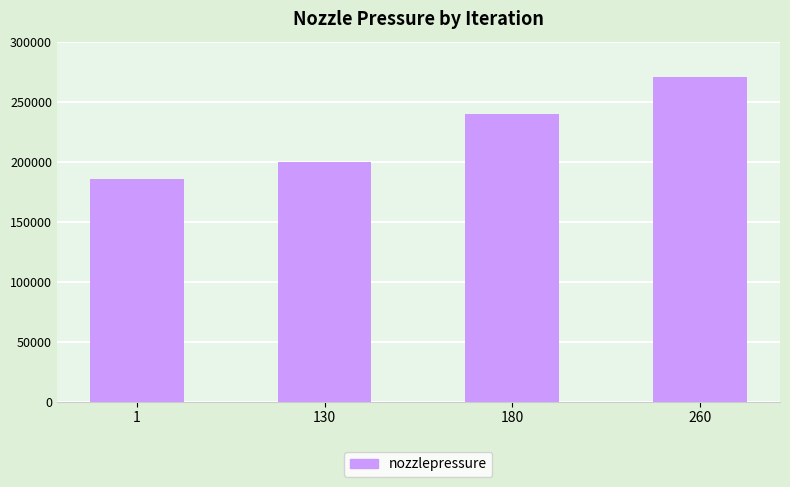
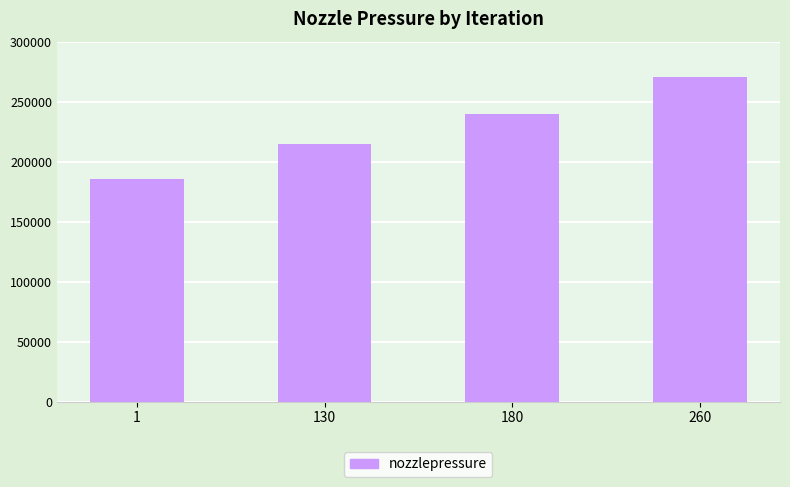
130: 200000 -> 215000
